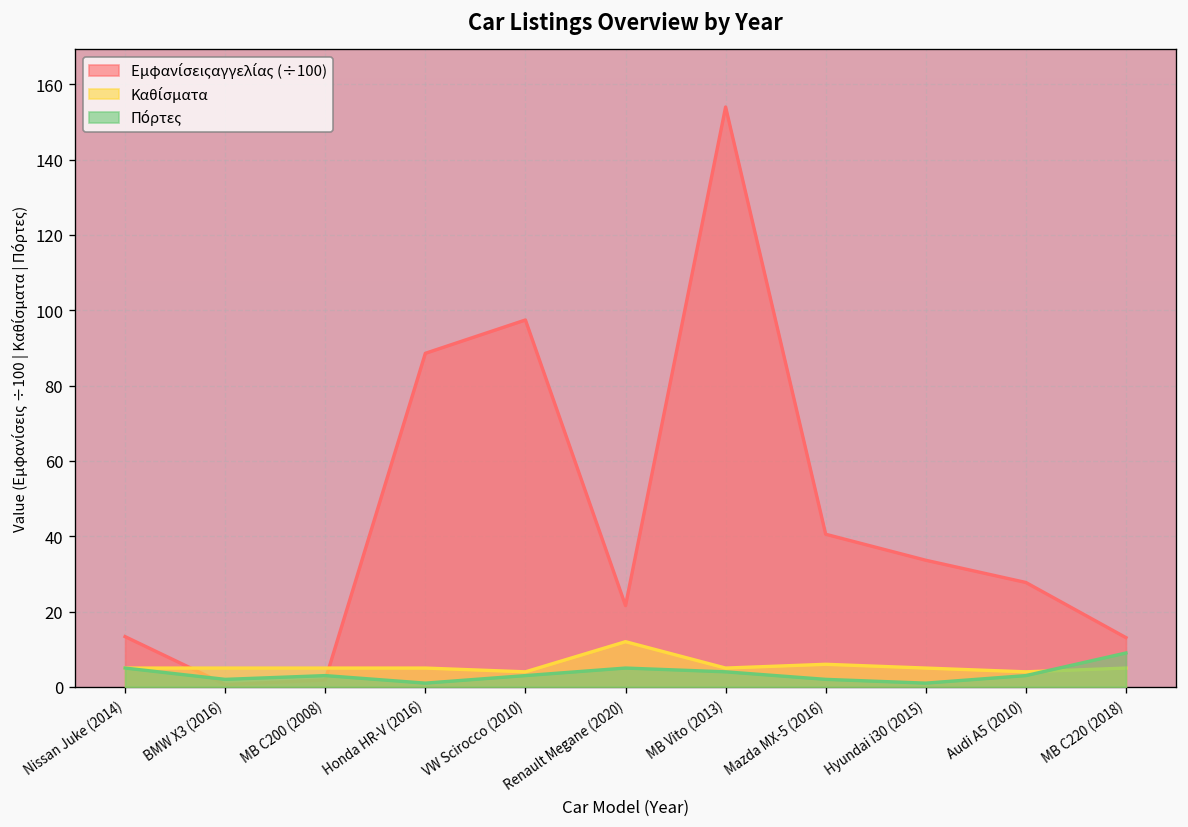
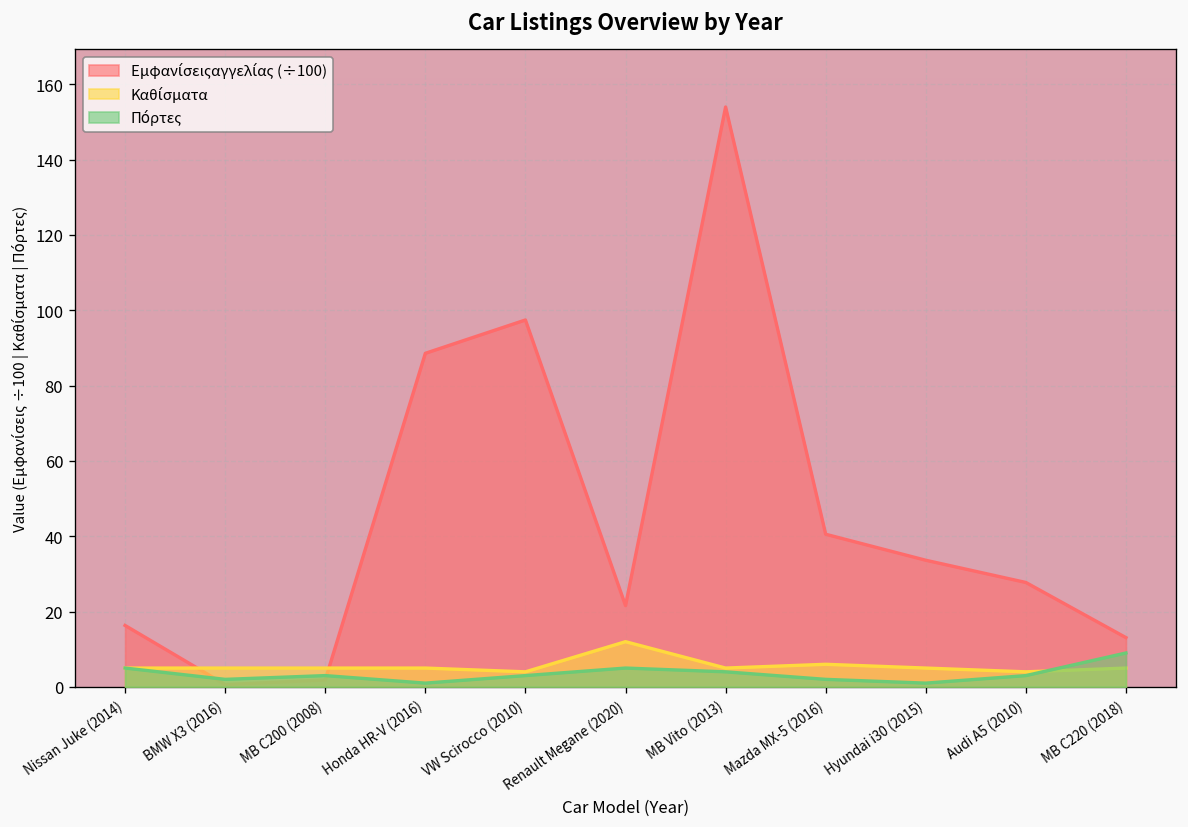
Εμφανίσειςαγγελίας (÷100), Nissan Juke (2014): 13 -> 16
